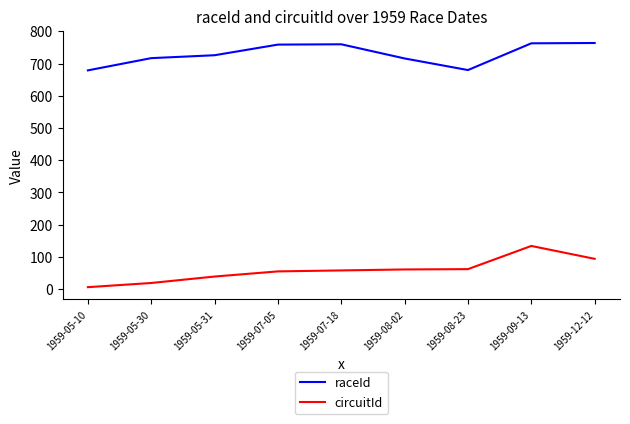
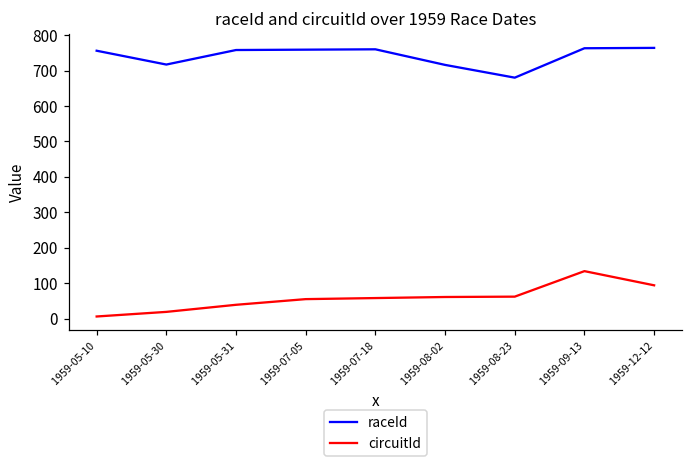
raceId, 1959-05-10: 680 -> 760
raceId, 1959-05-31: 730 -> 760
